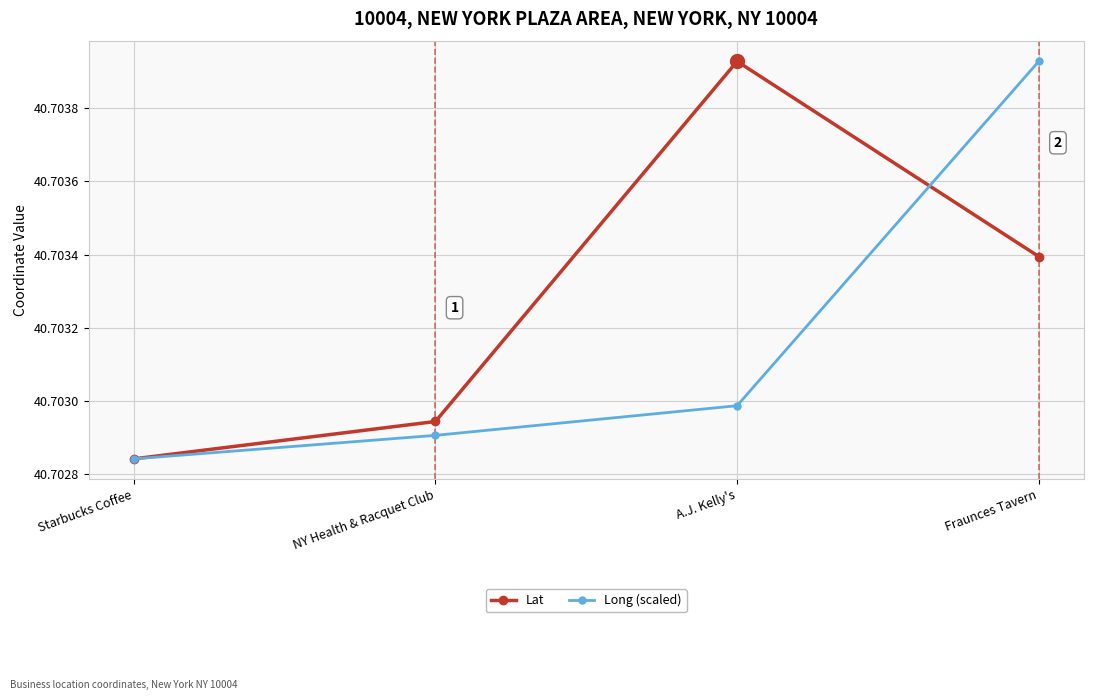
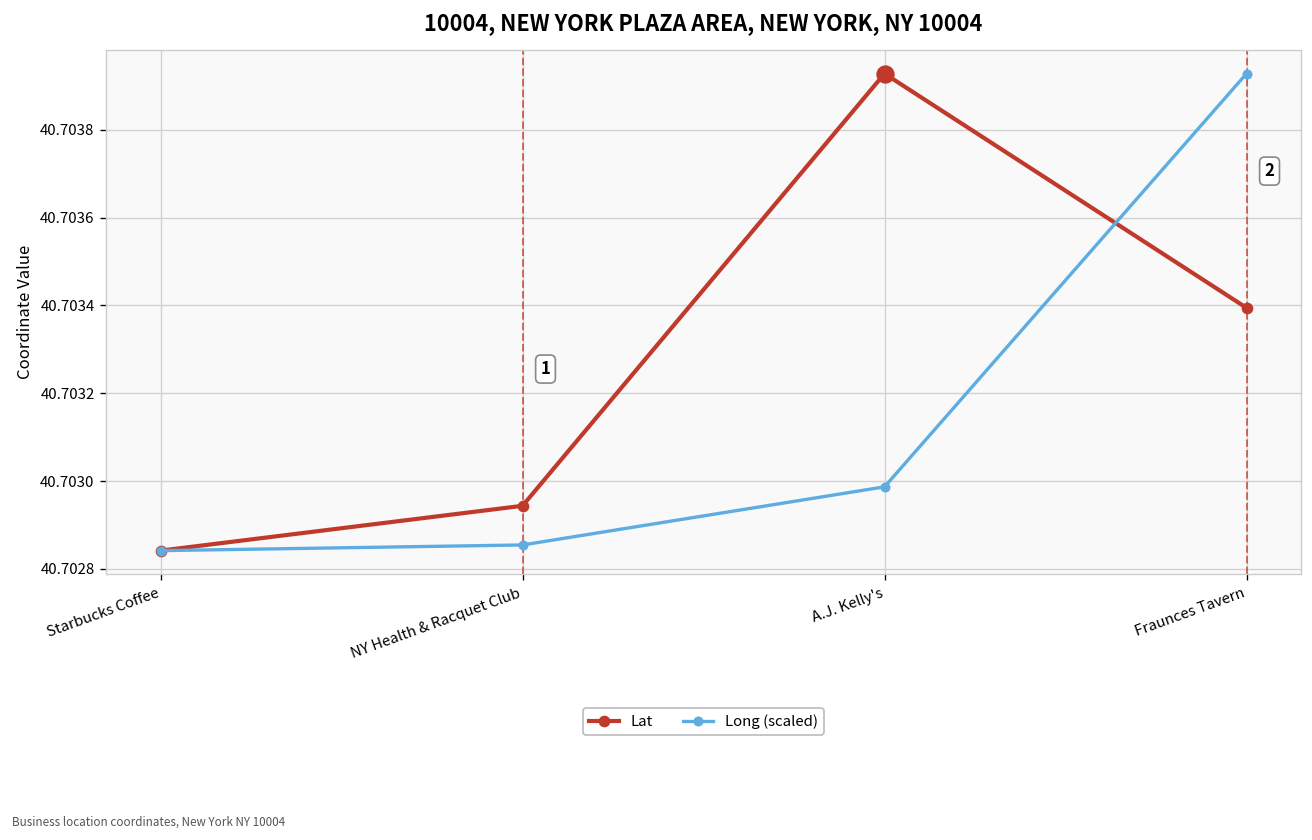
Long (scaled), NY Health & Racquet Club: 40.70291 -> 40.70285
